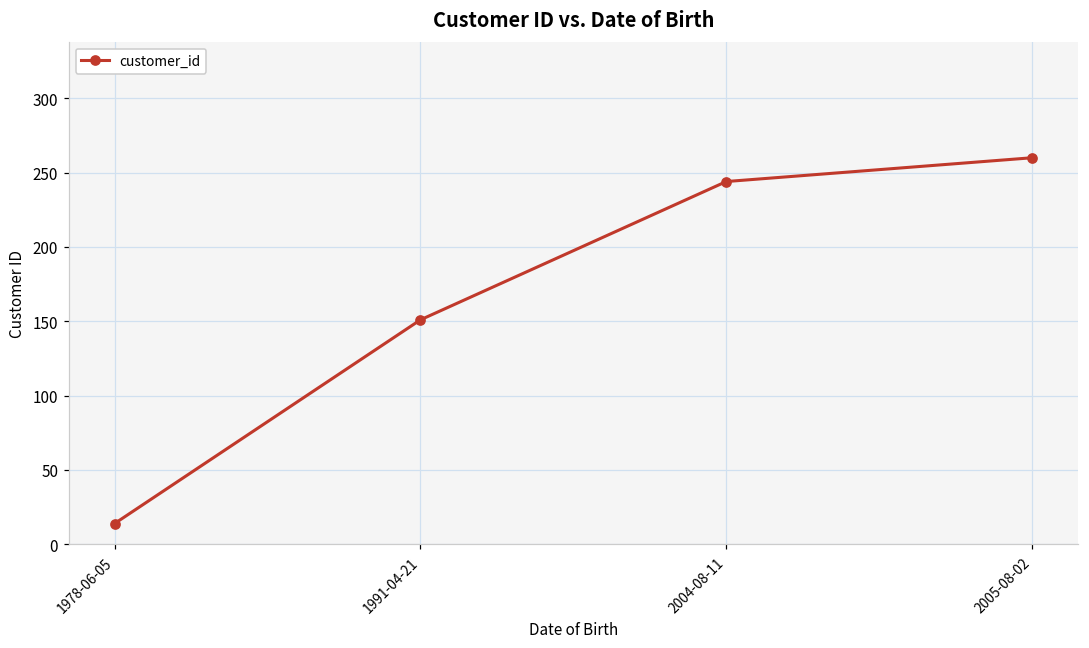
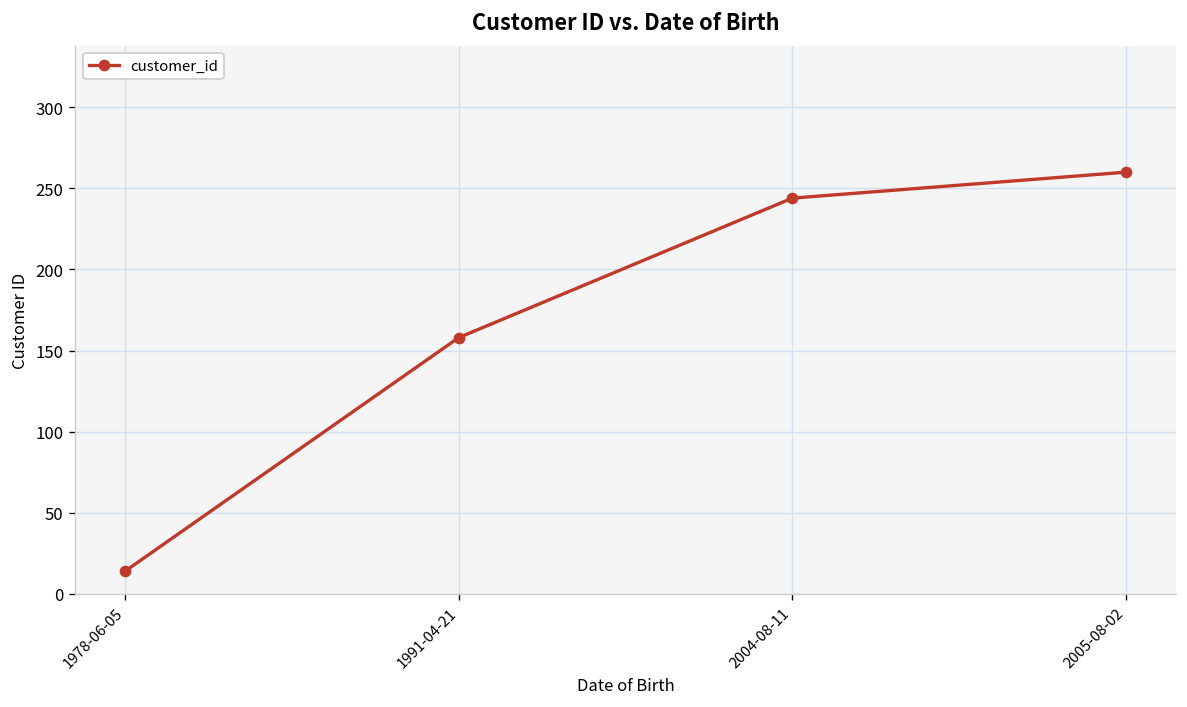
1991-04-21: 151 -> 158
